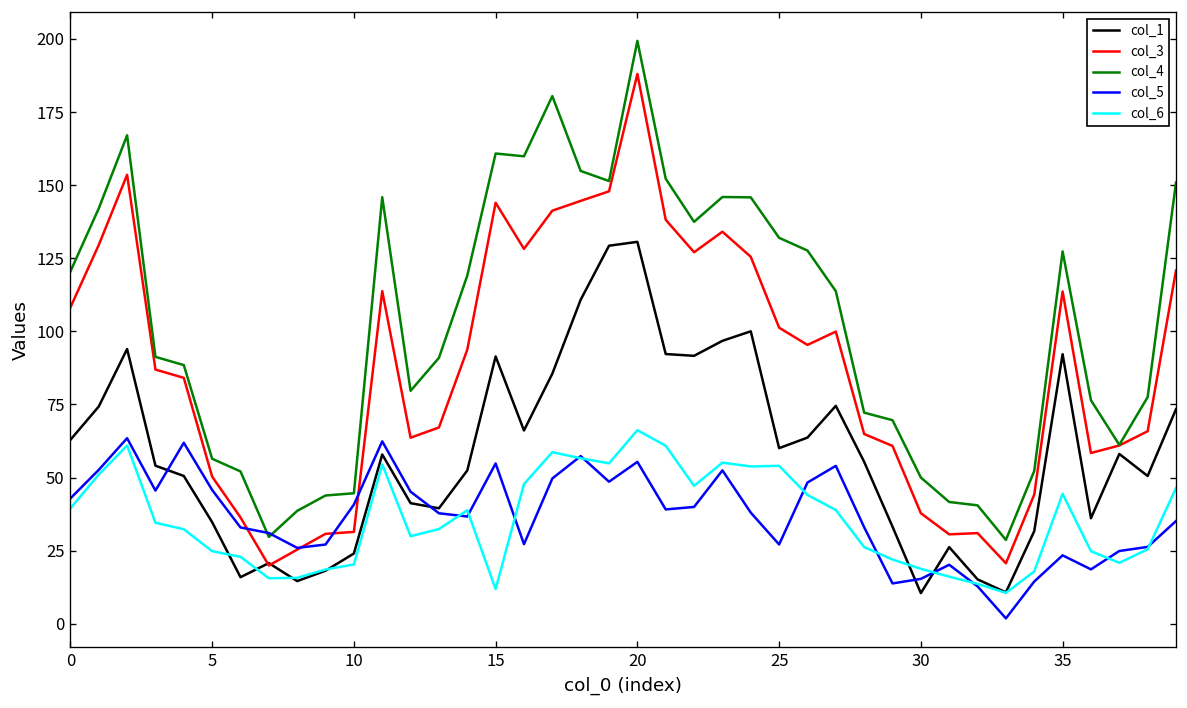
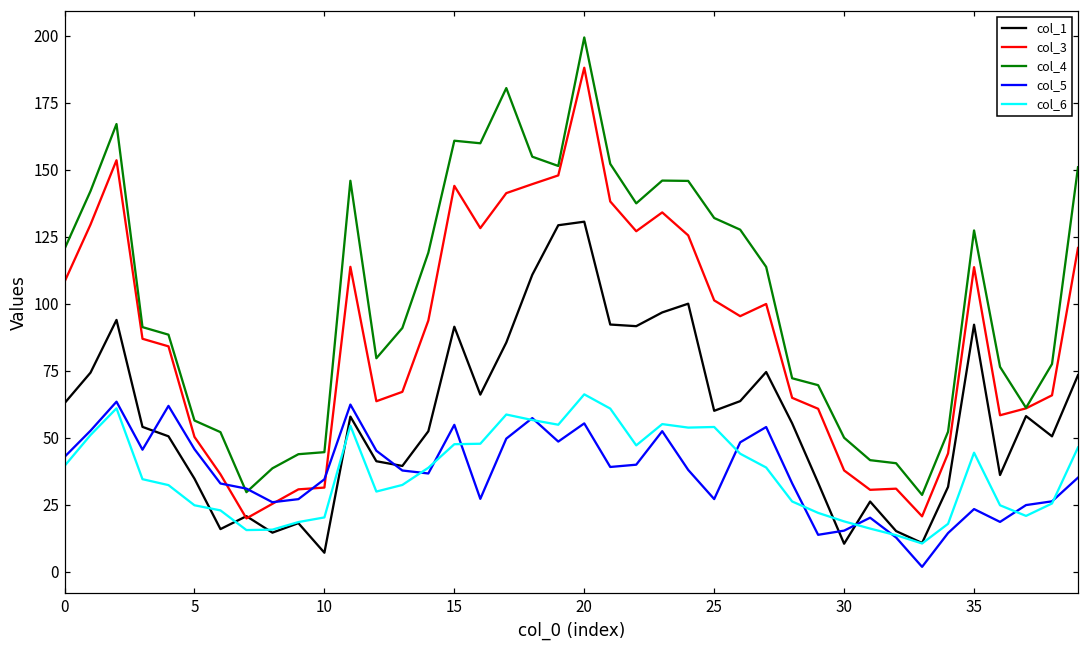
col_1, 10: 24 -> 7
col_5, 10: 41 -> 34
col_6, 15: 12 -> 48
